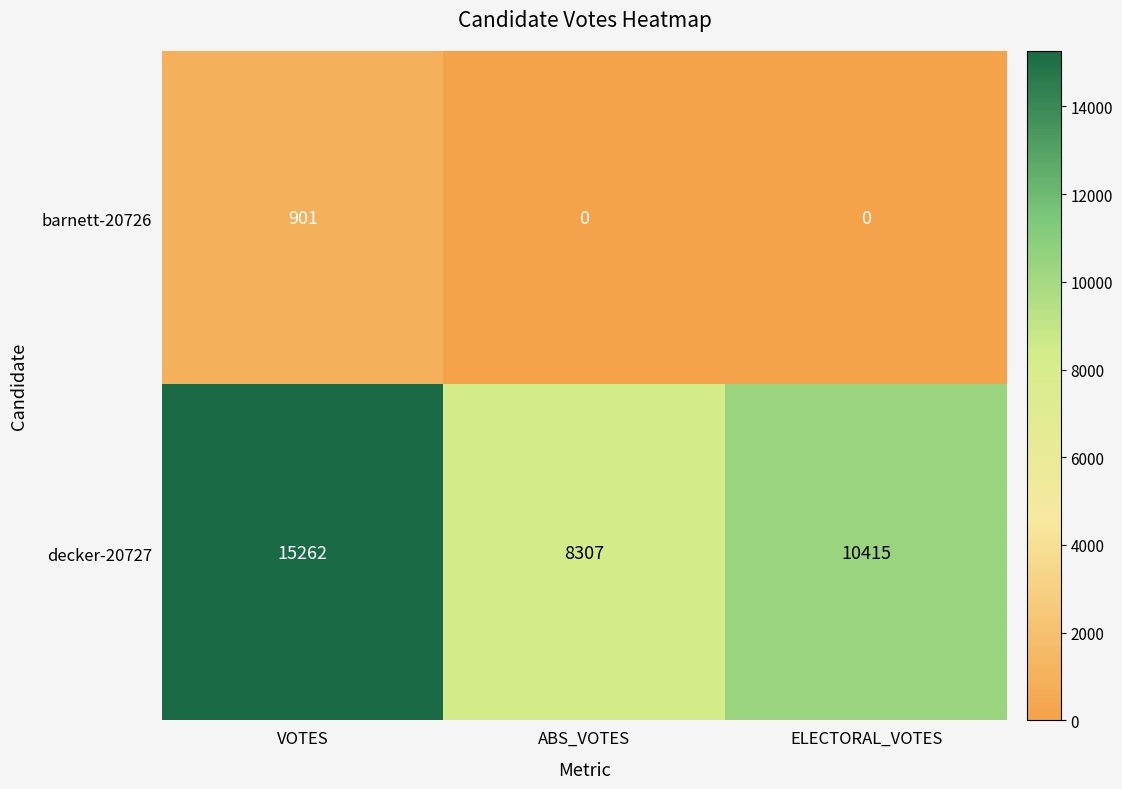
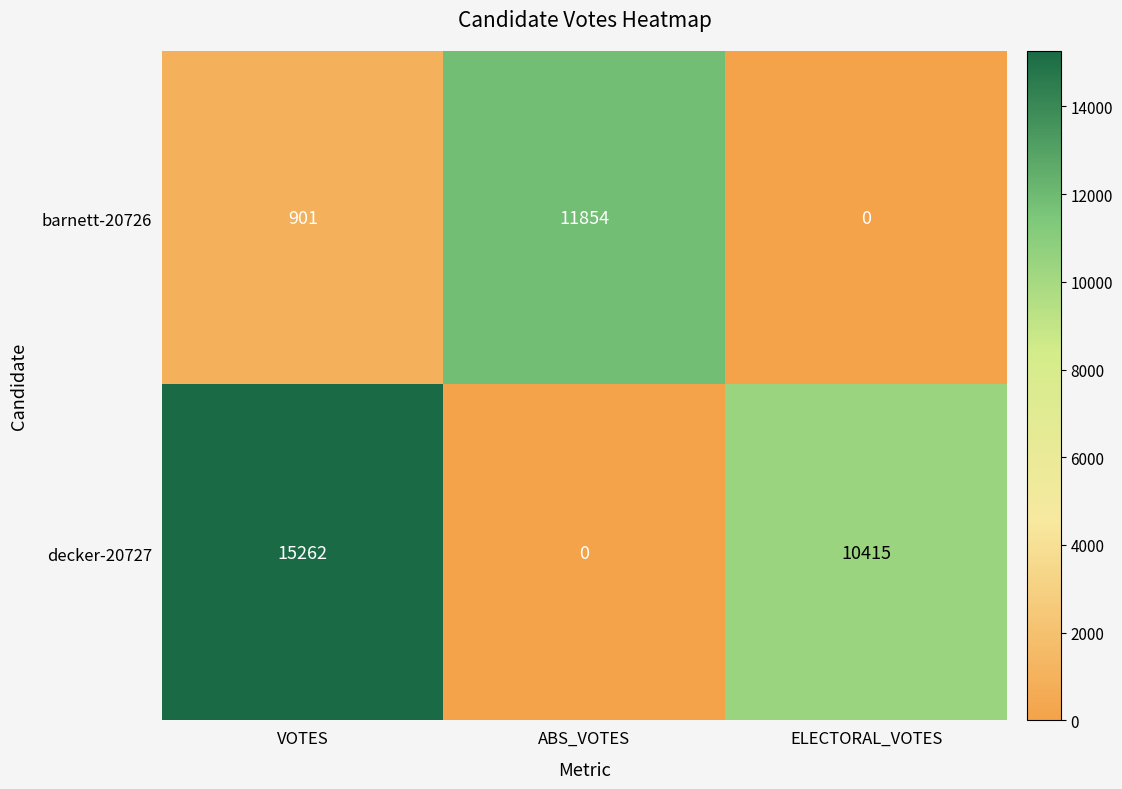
barnett-20726, ABS_VOTES: 0 -> 11854
decker-20727, ABS_VOTES: 8307 -> 0
